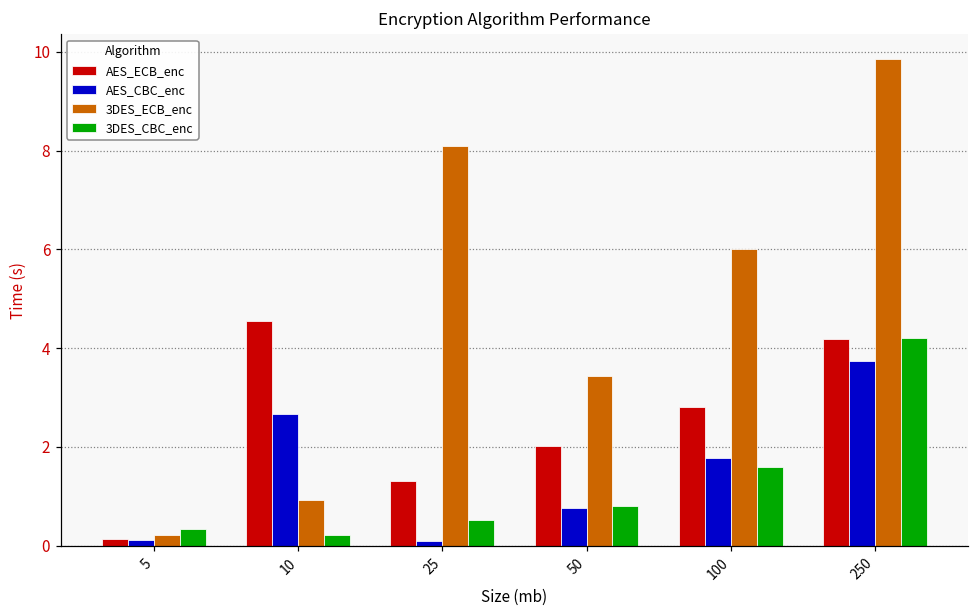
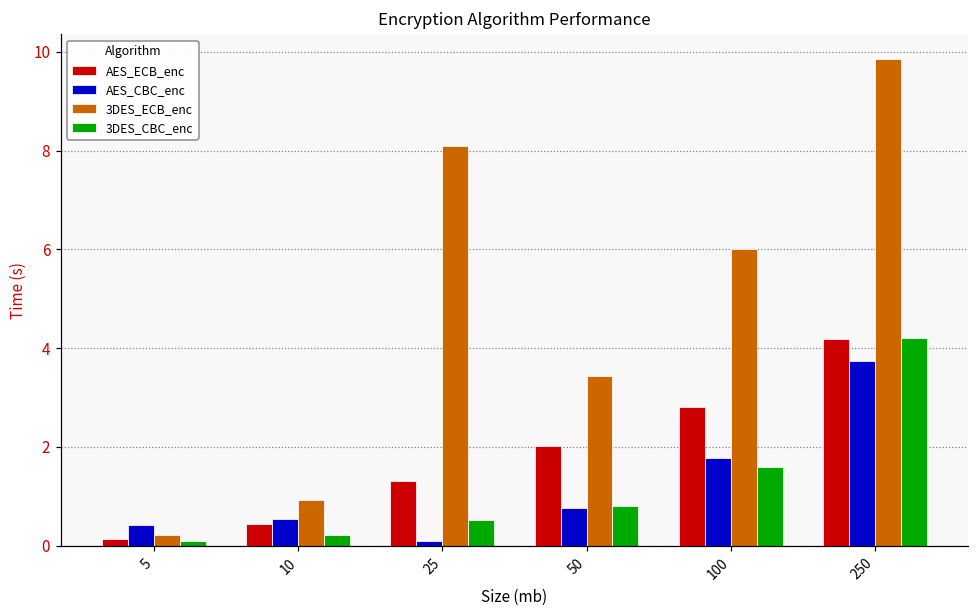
AES_CBC_enc, 5: 0.1 -> 0.4
3DES_CBC_enc, 5: 0.3 -> 0.1
AES_ECB_enc, 10: 4.6 -> 0.4
AES_CBC_enc, 10: 2.7 -> 0.5
